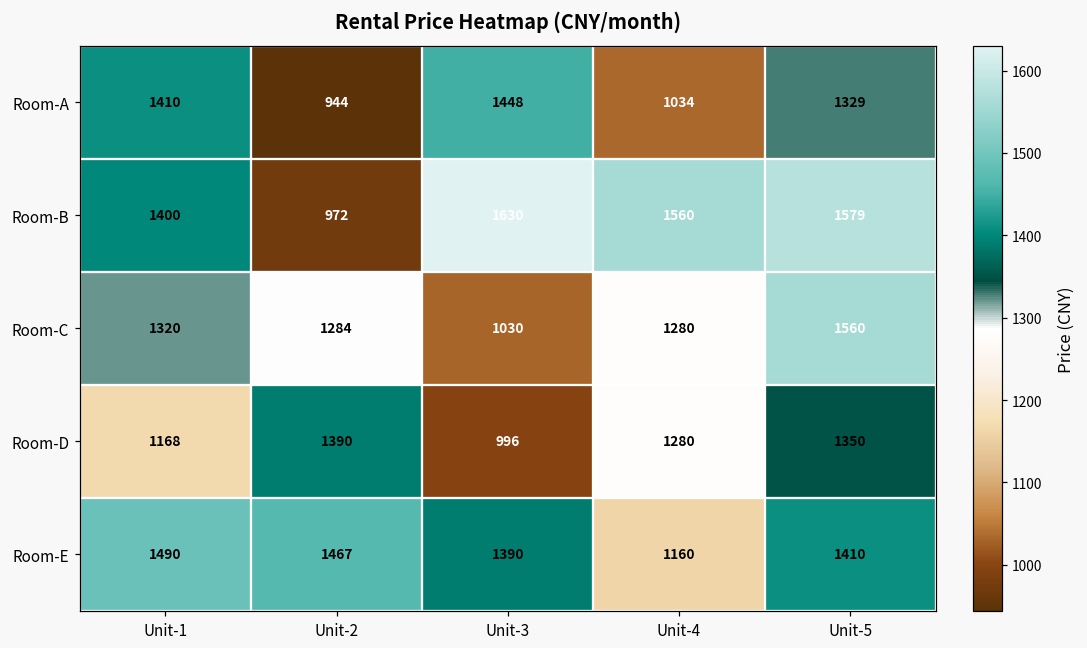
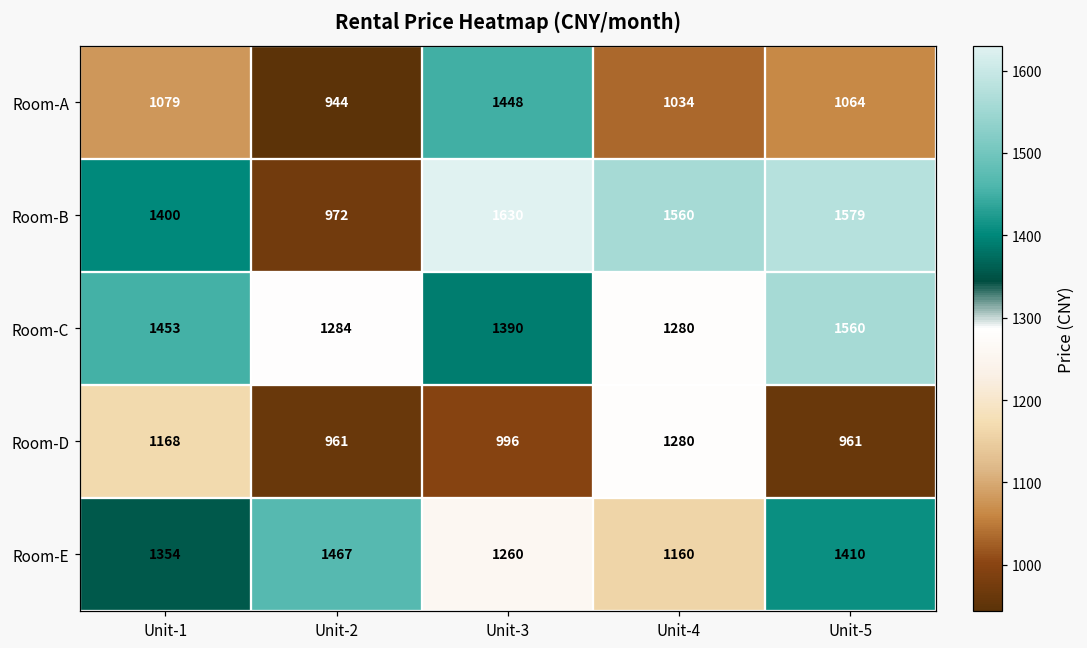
Room-A, Unit-1: 1410 -> 1079
Room-A, Unit-5: 1329 -> 1064
Room-C, Unit-1: 1320 -> 1453
Room-C, Unit-3: 1030 -> 1390
Room-D, Unit-2: 1390 -> 961
Room-D, Unit-5: 1350 -> 961
Room-E, Unit-1: 1490 -> 1354
Room-E, Unit-3: 1390 -> 1260
